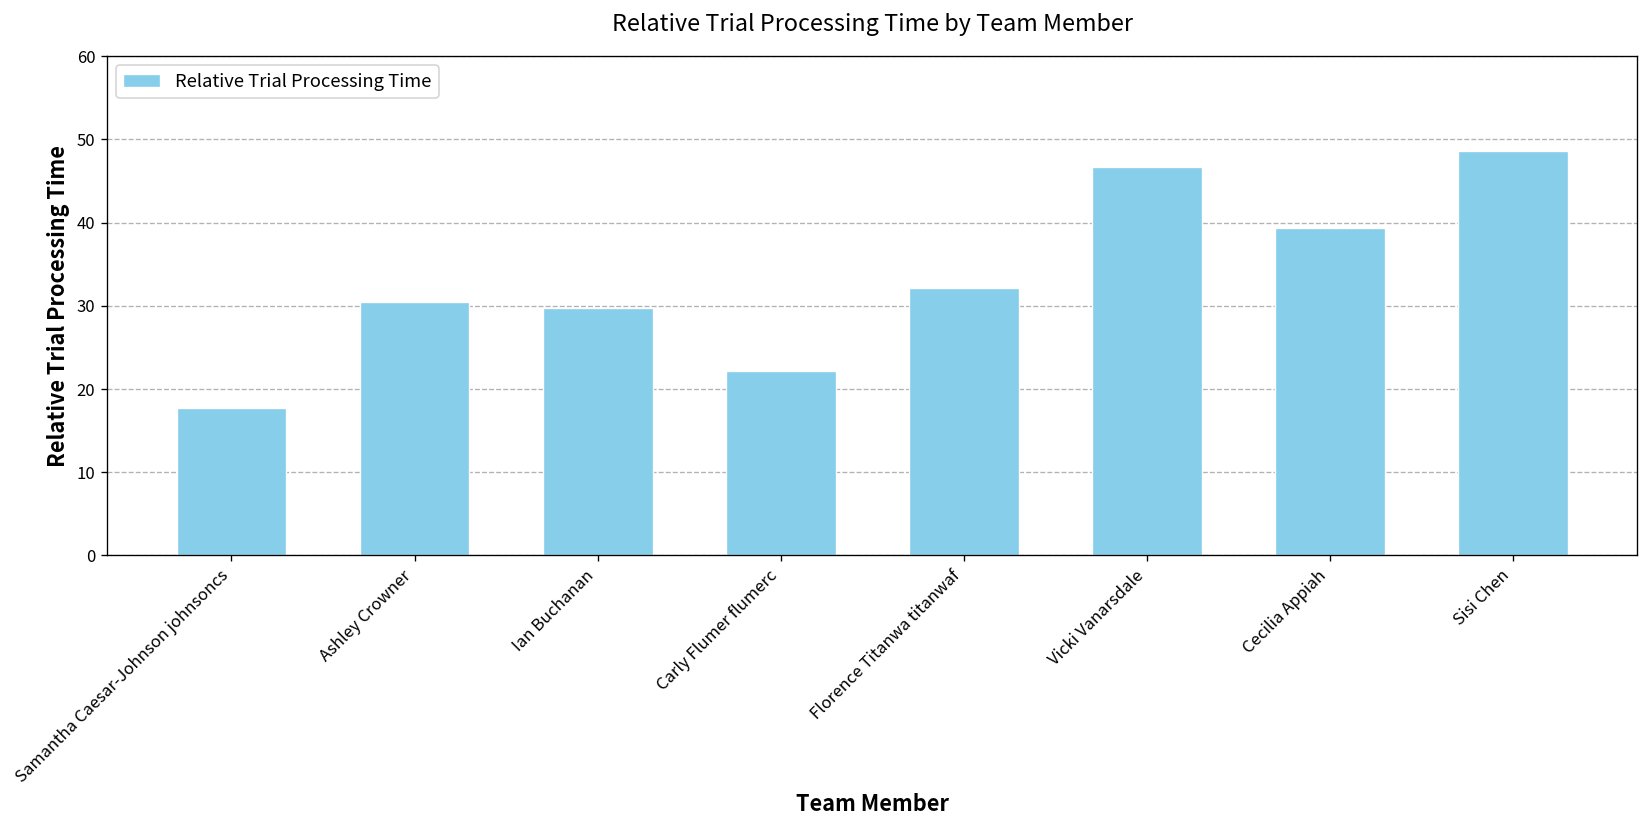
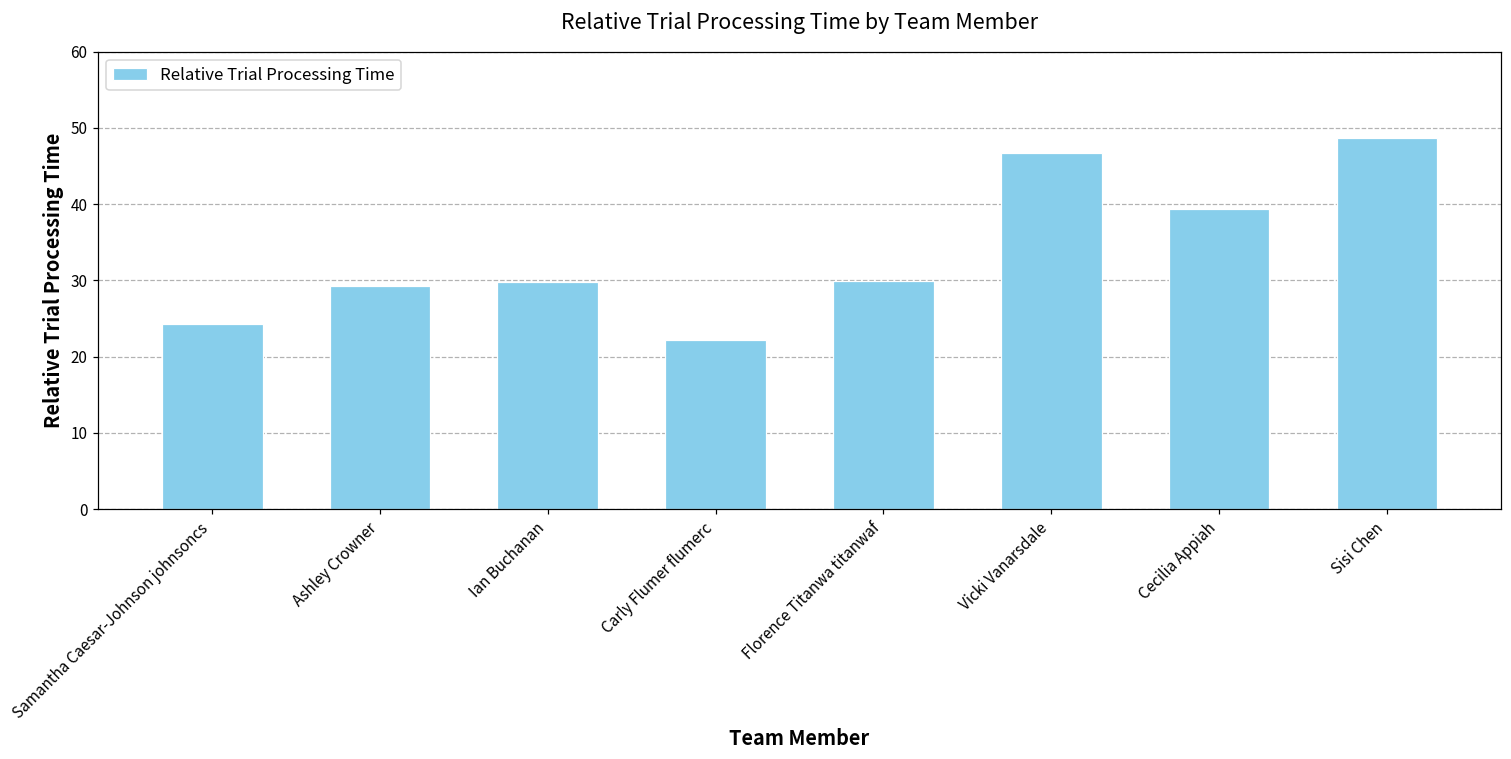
Samantha Caesar-Johnson johnsoncs: 18 -> 24
Ashley Crowner: 31 -> 29
Florence Titanwa titanwaf: 32 -> 30
